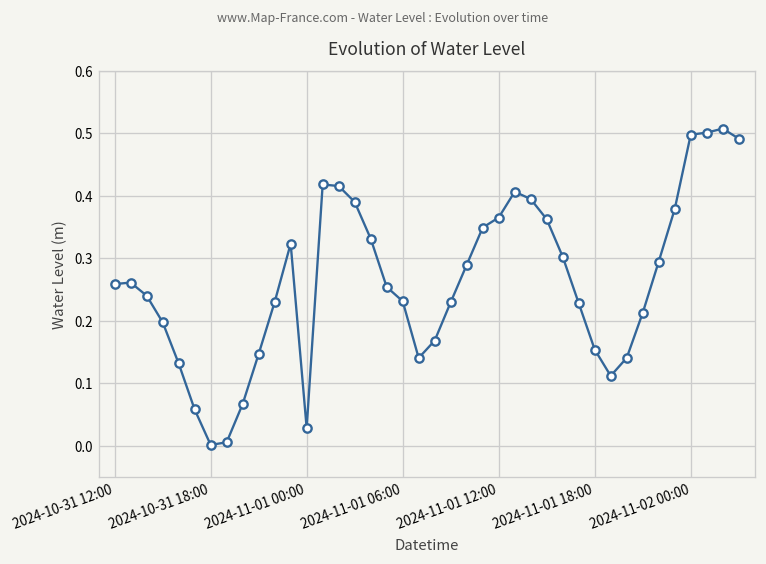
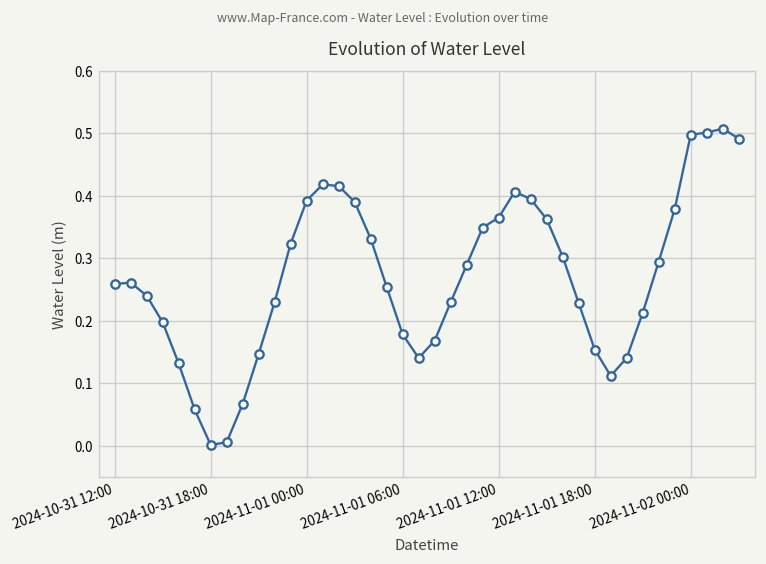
2024-11-01 00:00: 0.03 -> 0.39
2024-11-01 06:00: 0.23 -> 0.18
